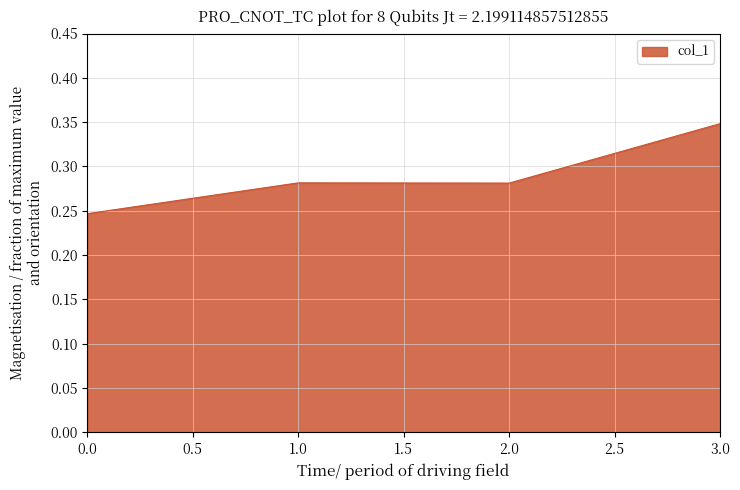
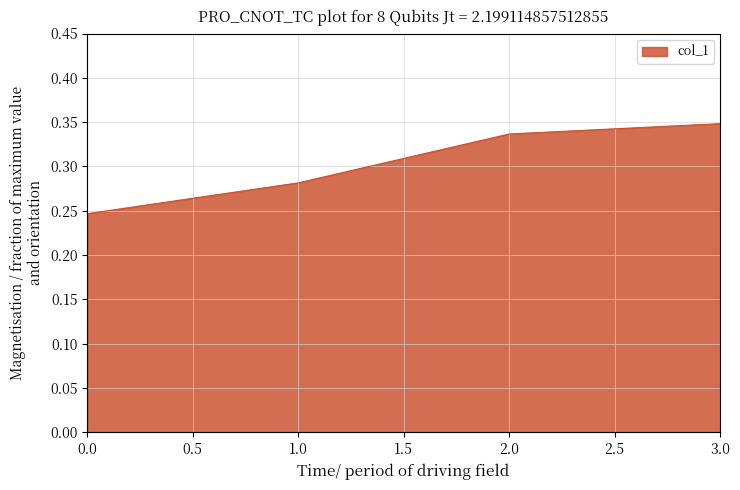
2.0: 0.28 -> 0.34
